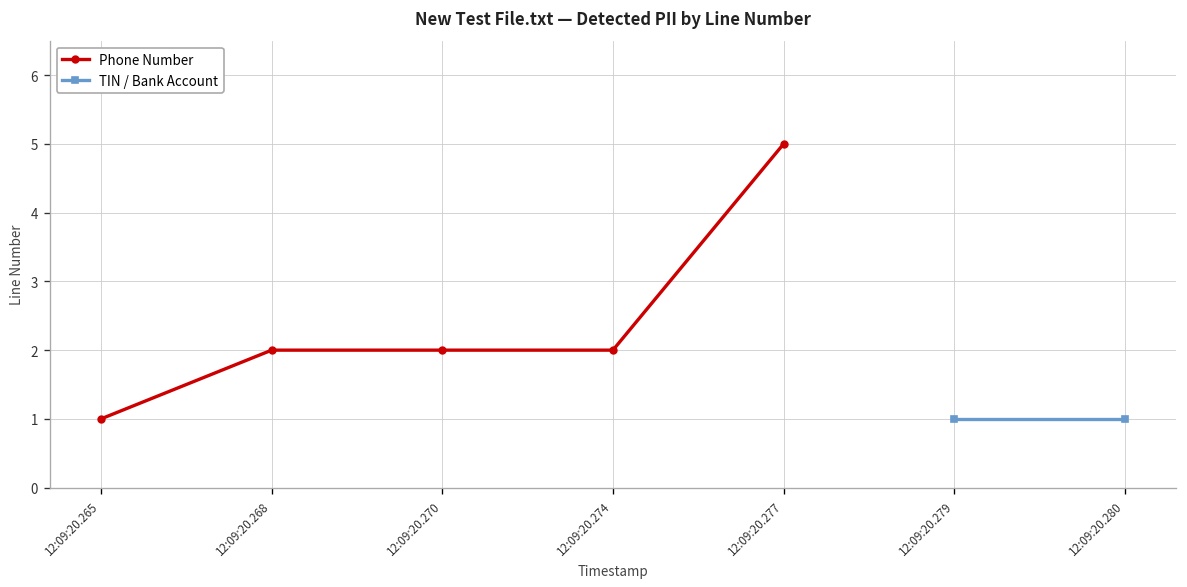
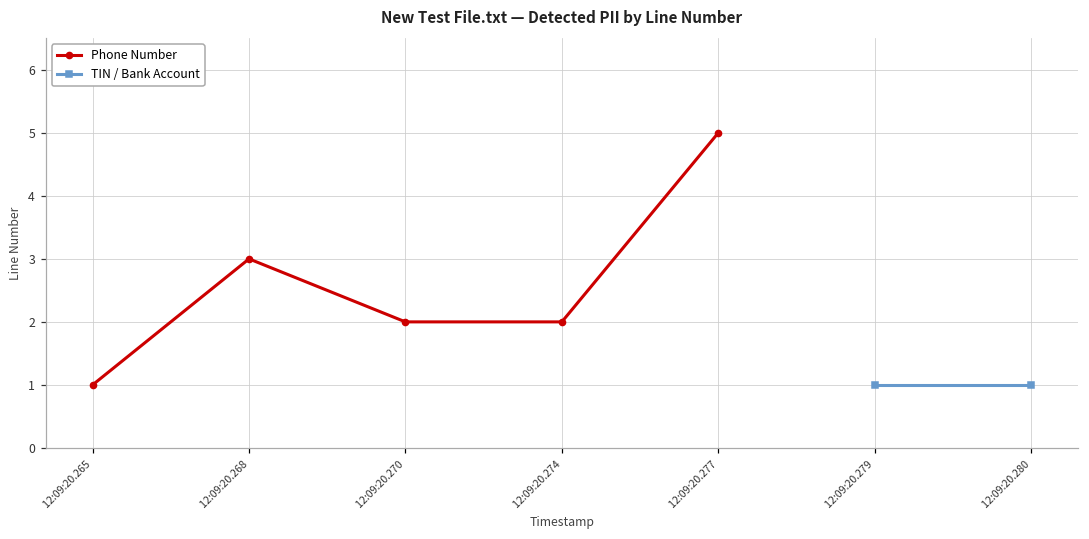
Phone Number, 12:09:20.268: 2 -> 3
